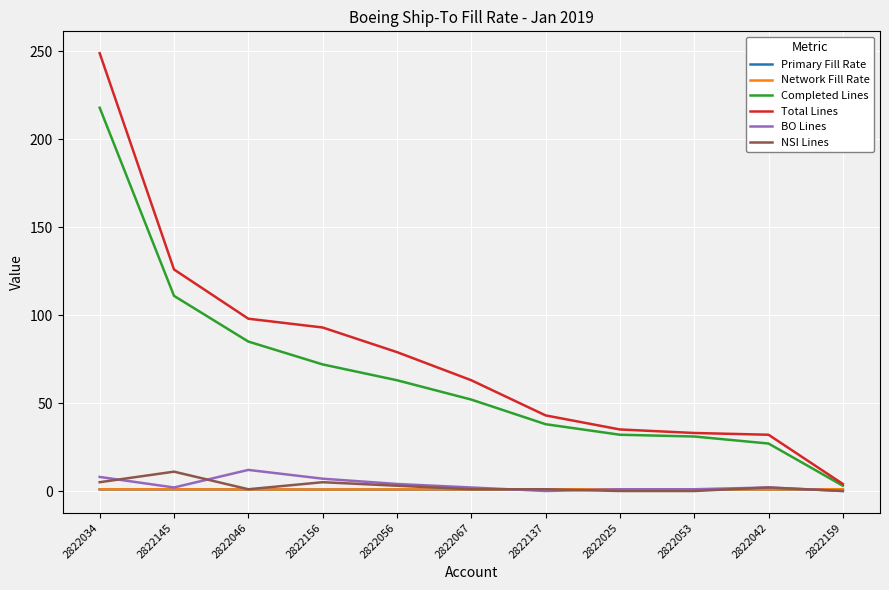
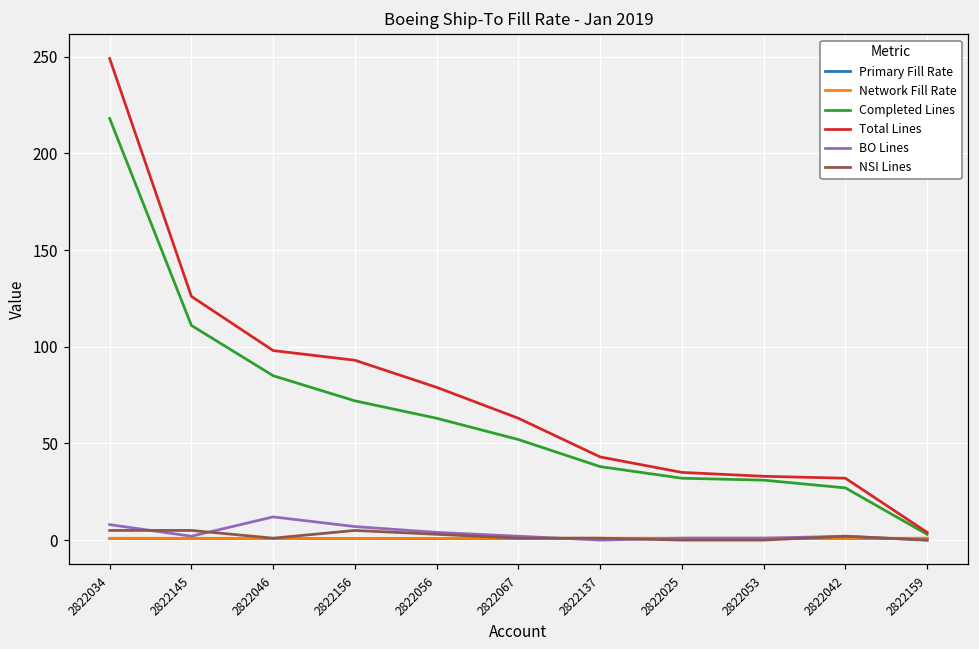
NSI Lines, 2822145: 11 -> 5
